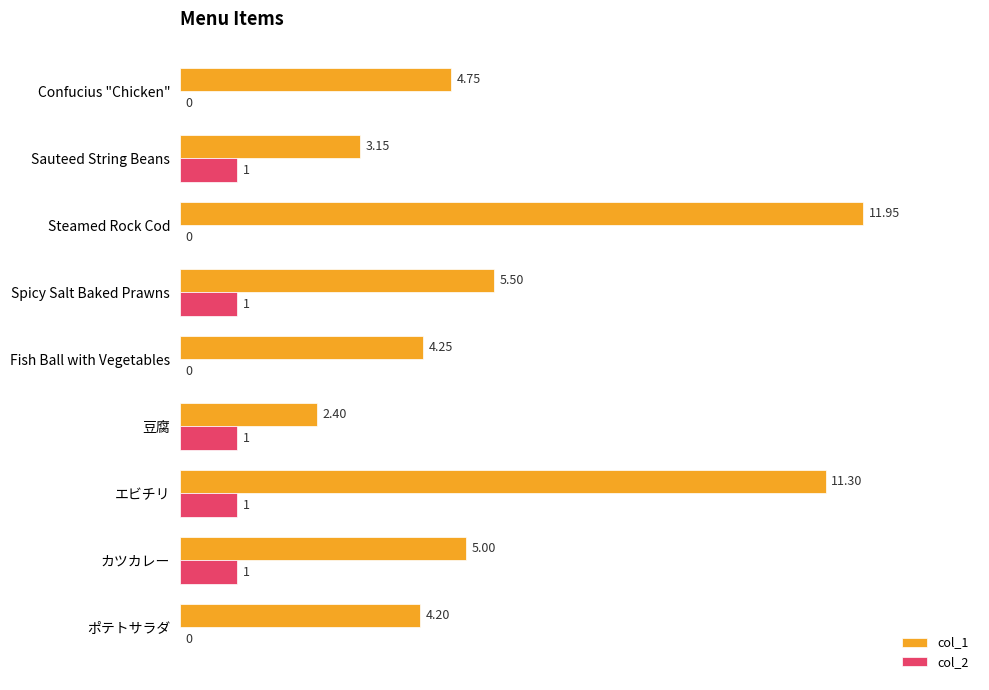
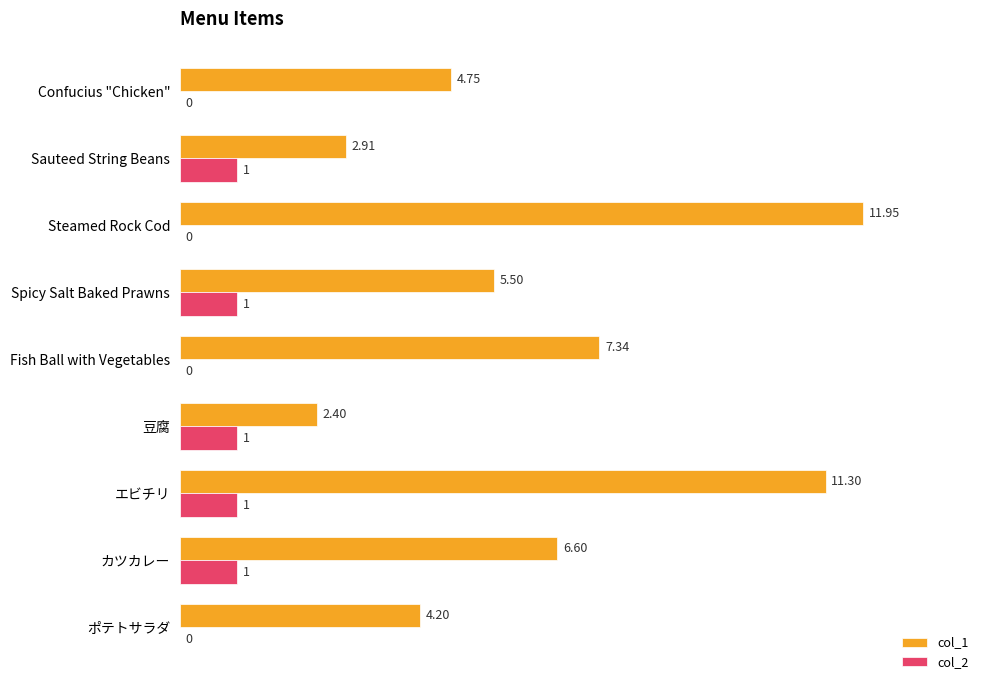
col_1, Sauteed String Beans: 3.15 -> 2.91
col_1, Fish Ball with Vegetables: 4.25 -> 7.34
col_1, カツカレー: 5.00 -> 6.60
